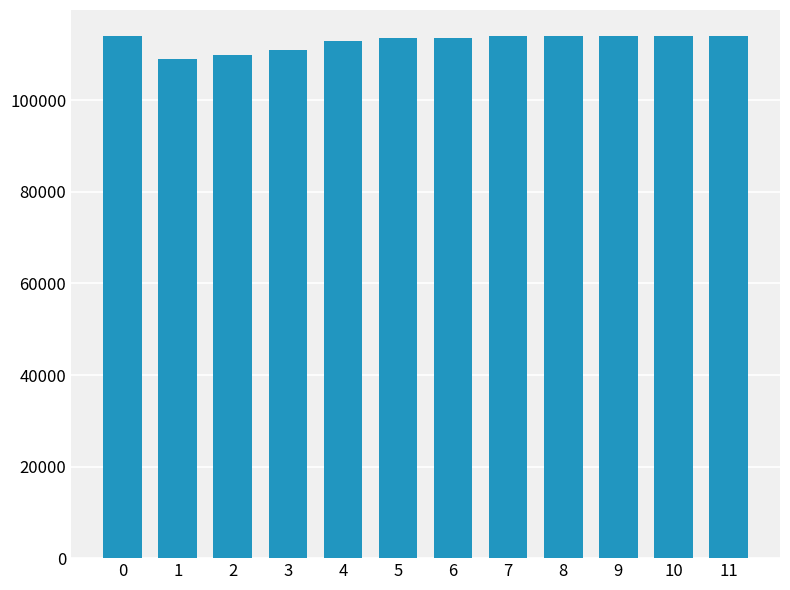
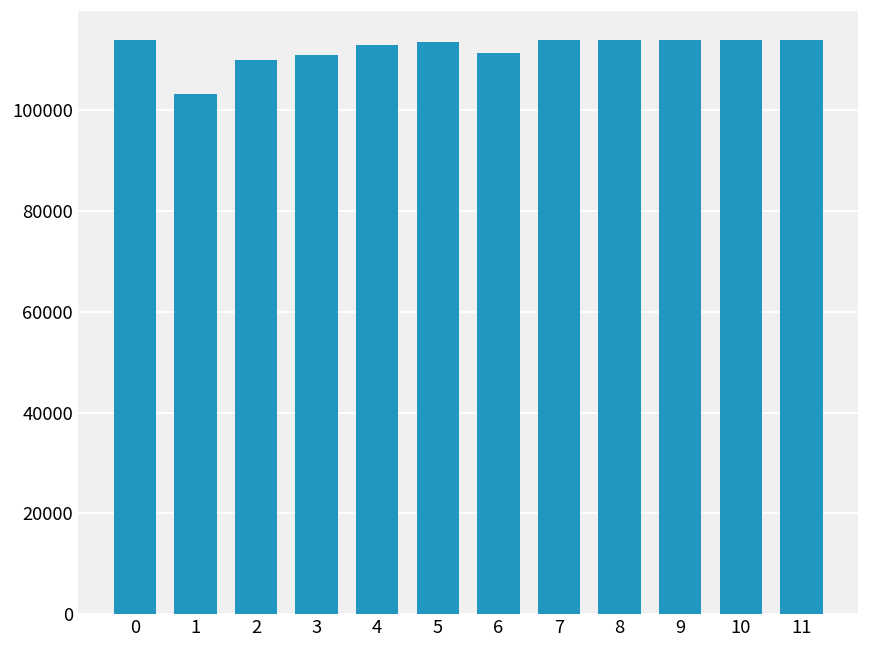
1: 109000 -> 103000
6: 114000 -> 111000
